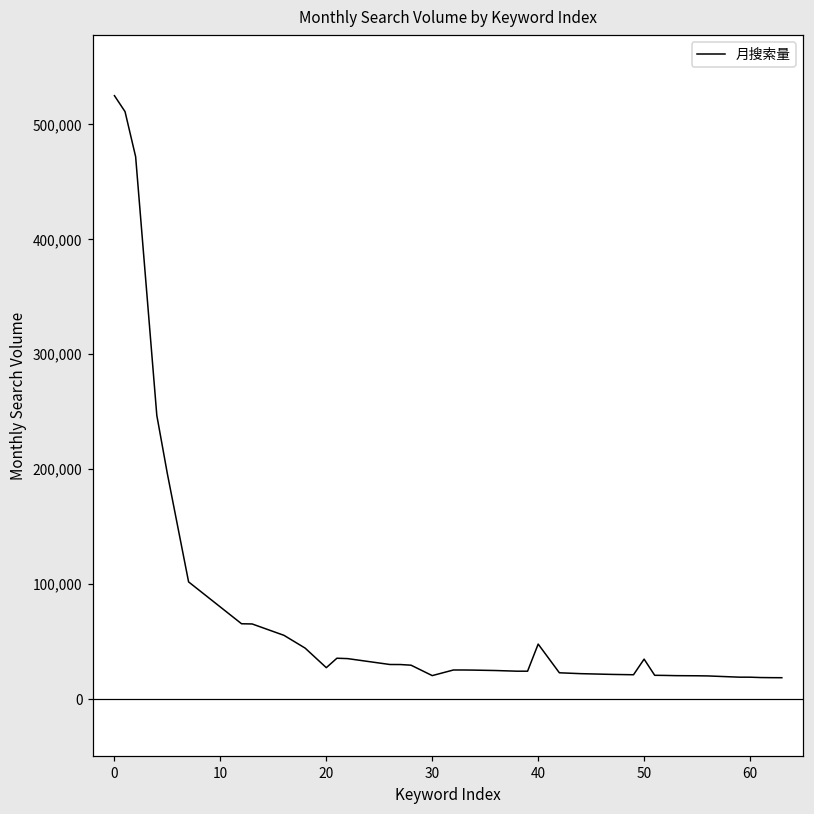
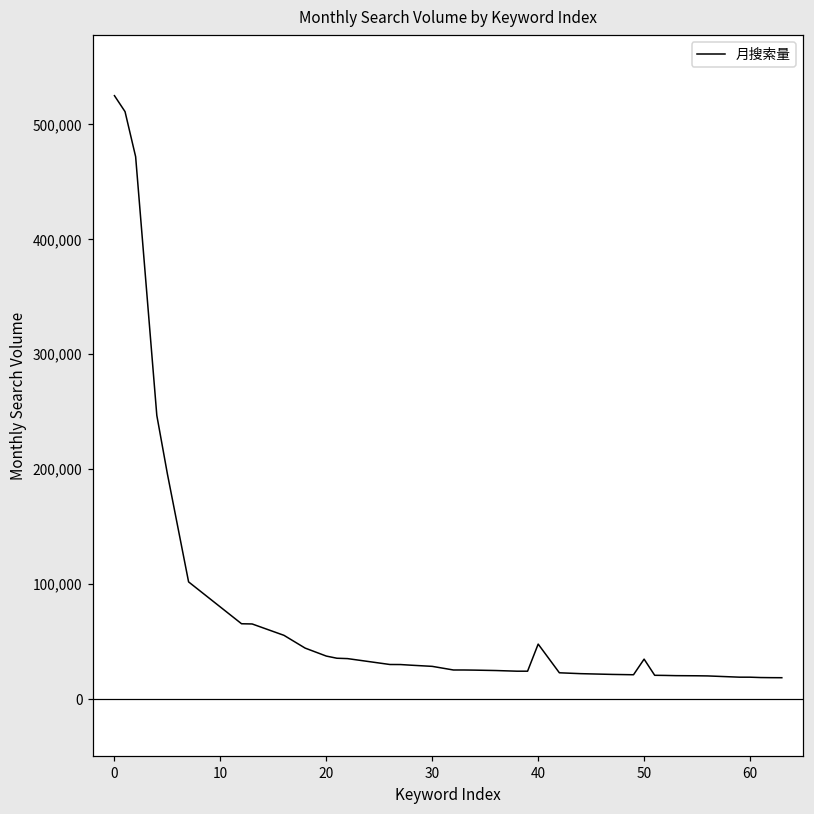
20: 27,000 -> 37,000
30: 20,000 -> 28,000
